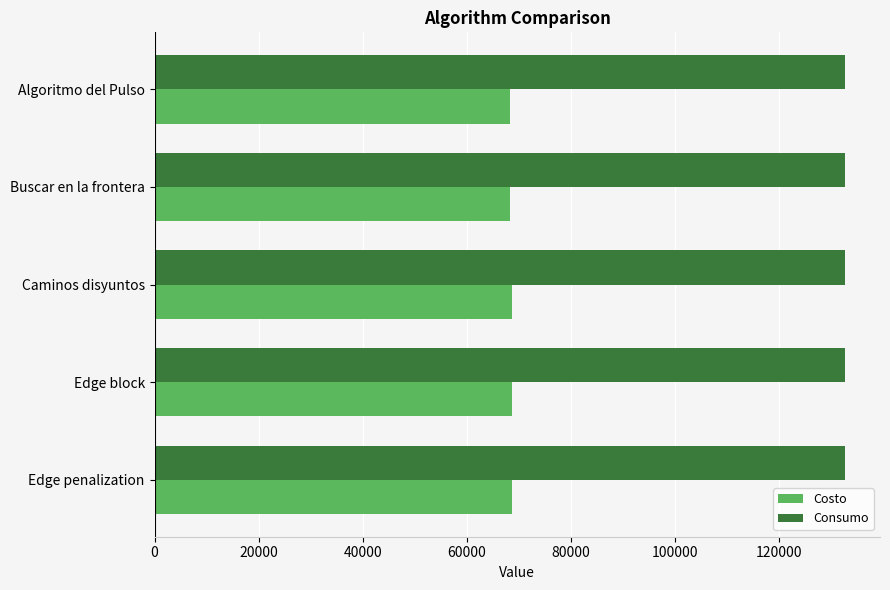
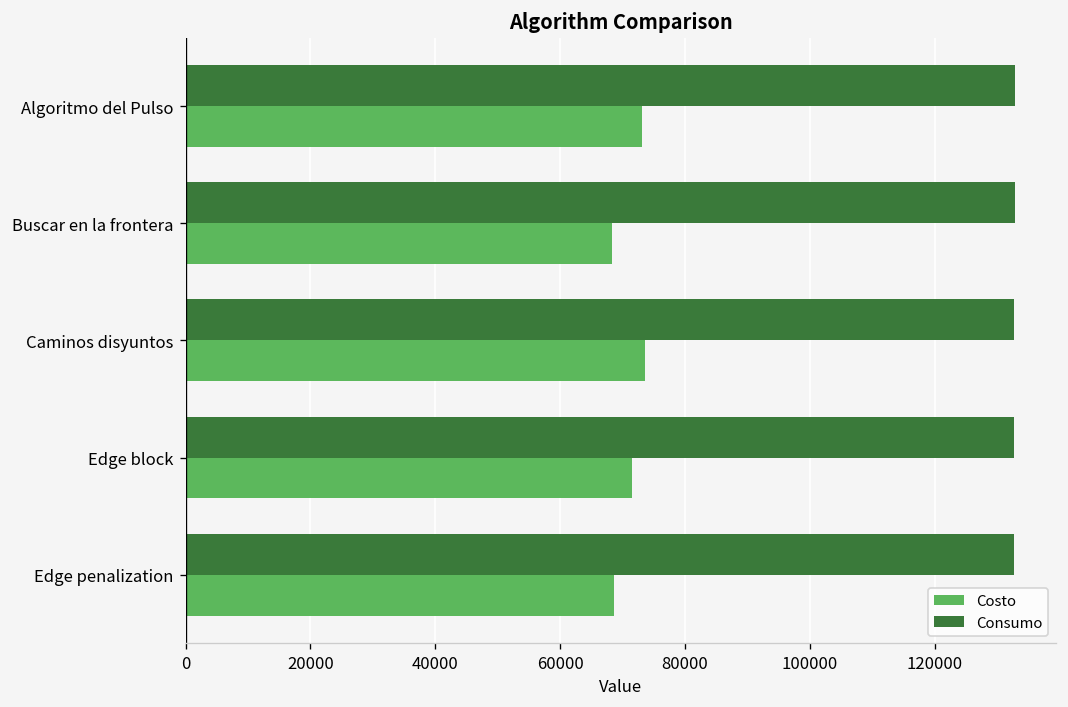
Costo, Algoritmo del Pulso: 68000 -> 73000
Costo, Caminos disyuntos: 69000 -> 74000
Costo, Edge block: 69000 -> 71000
